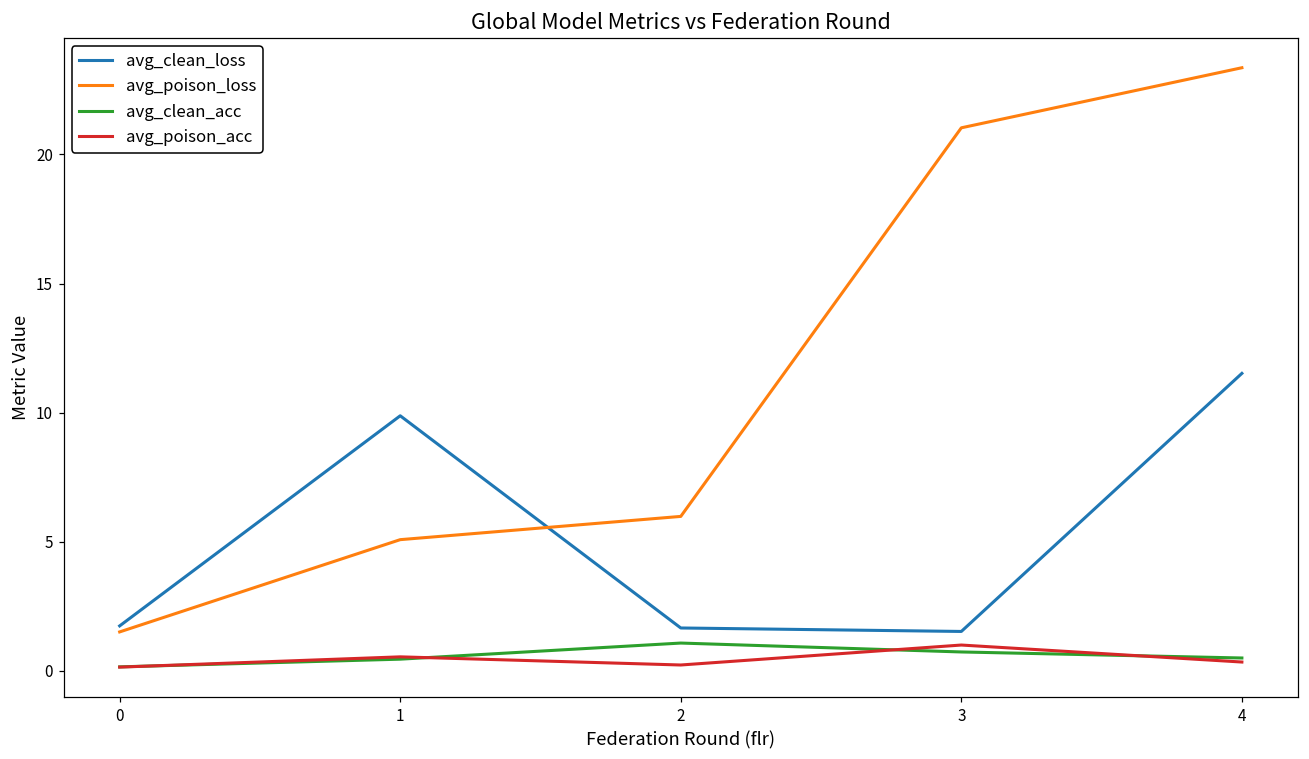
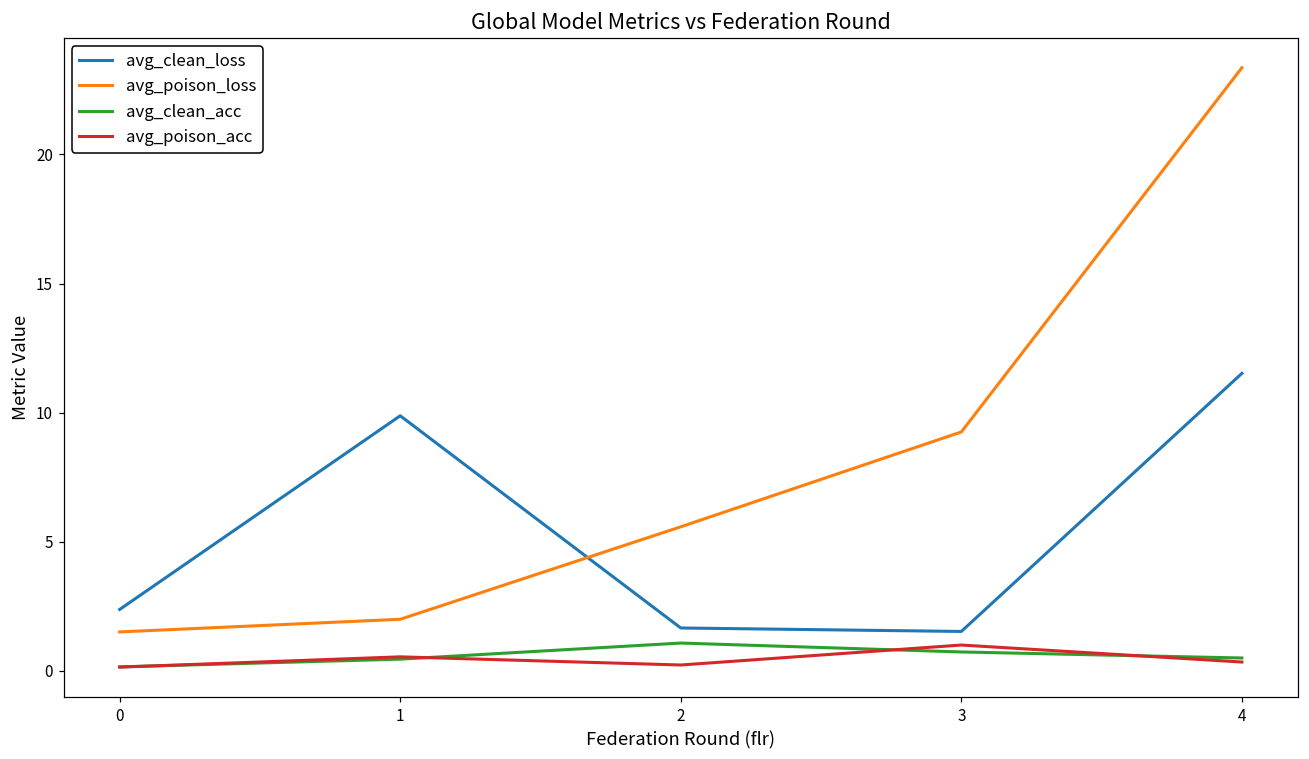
avg_clean_loss, 0: 1.7 -> 2.4
avg_poison_loss, 1: 5.1 -> 2.0
avg_poison_loss, 2: 6.0 -> 5.6
avg_poison_loss, 3: 21.0 -> 9.3
